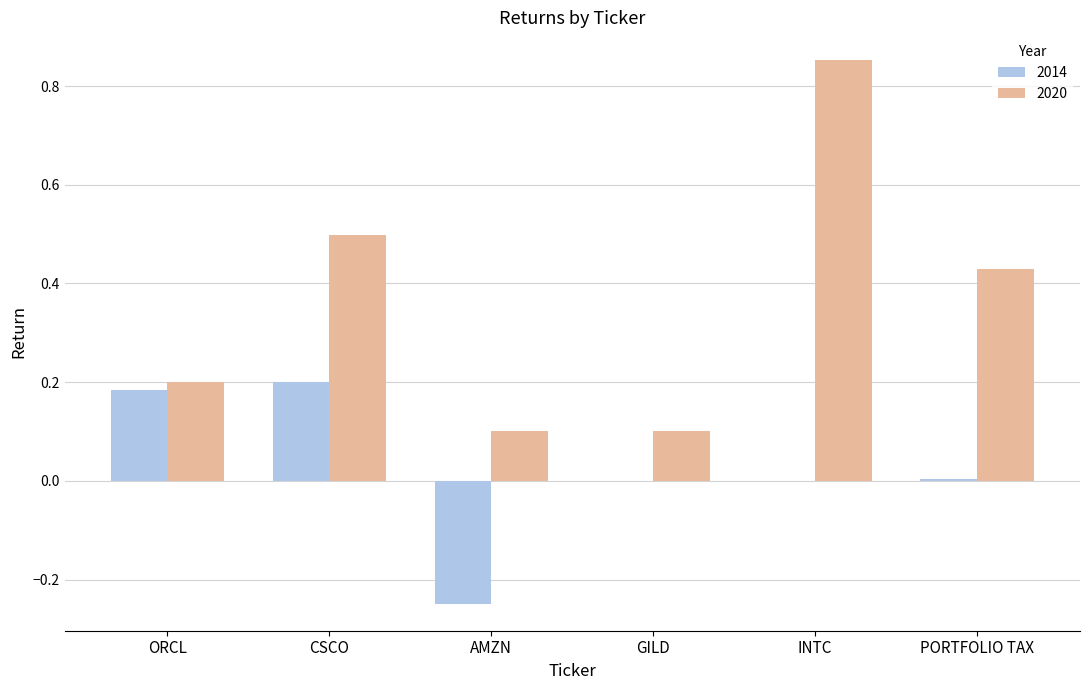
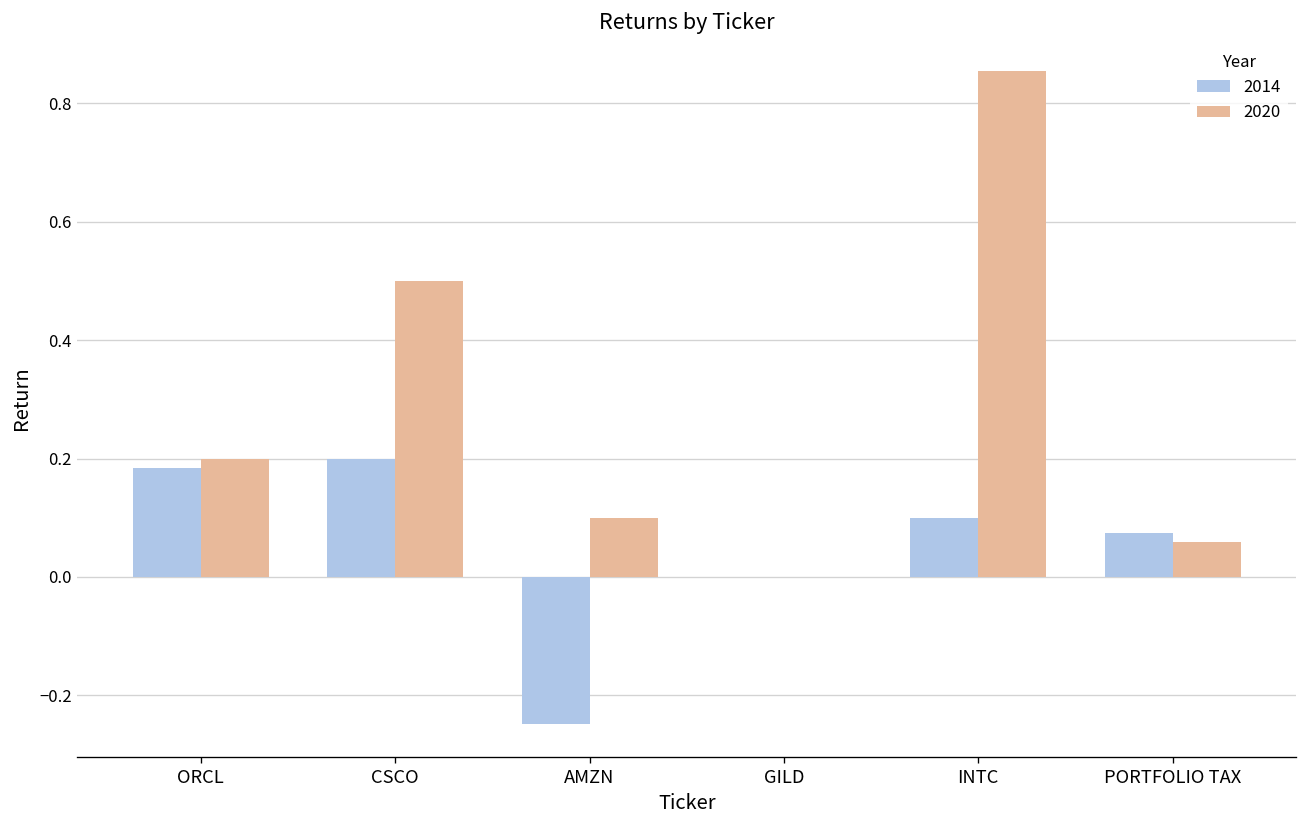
2020, GILD: 0.1 -> 0.0
2014, INTC: 0.0 -> 0.1
2014, PORTFOLIO TAX: 0.00 -> 0.07
2020, PORTFOLIO TAX: 0.43 -> 0.06
